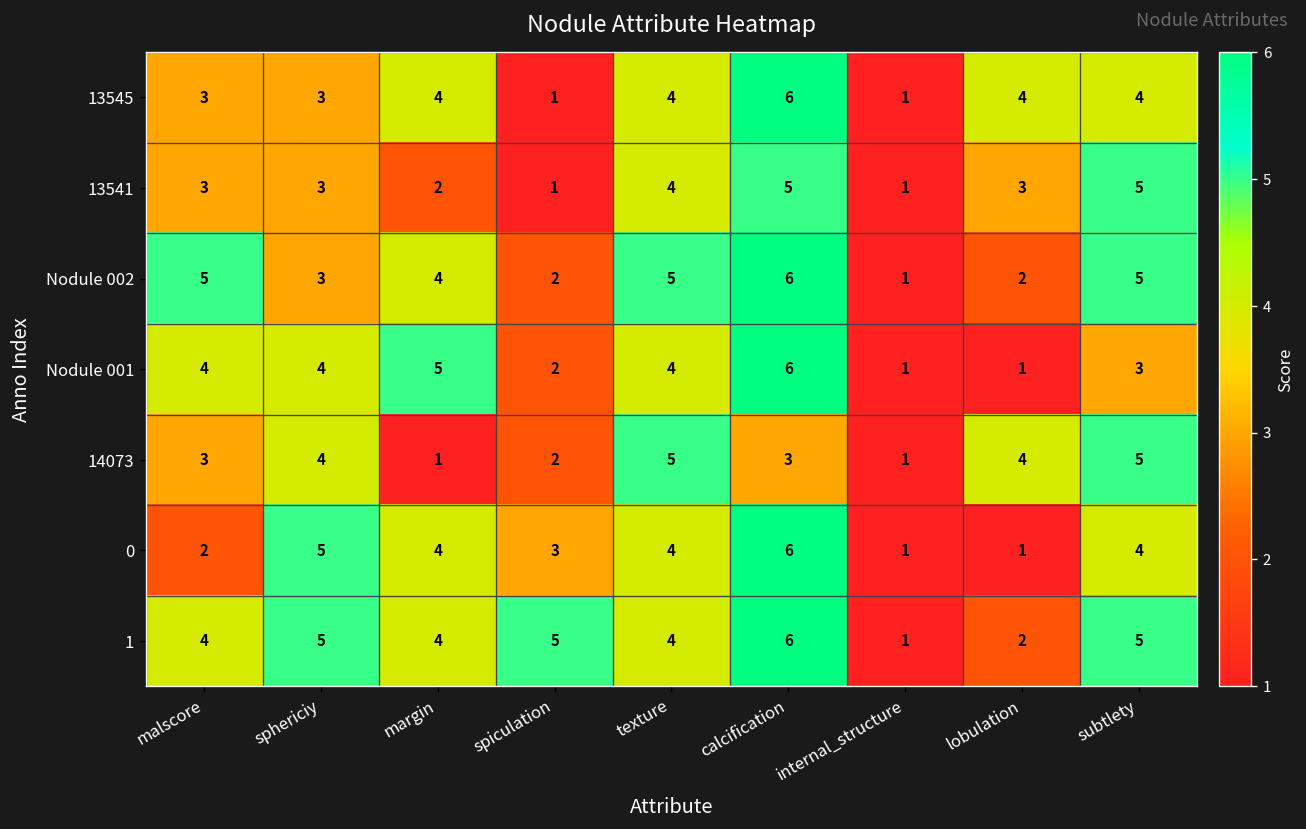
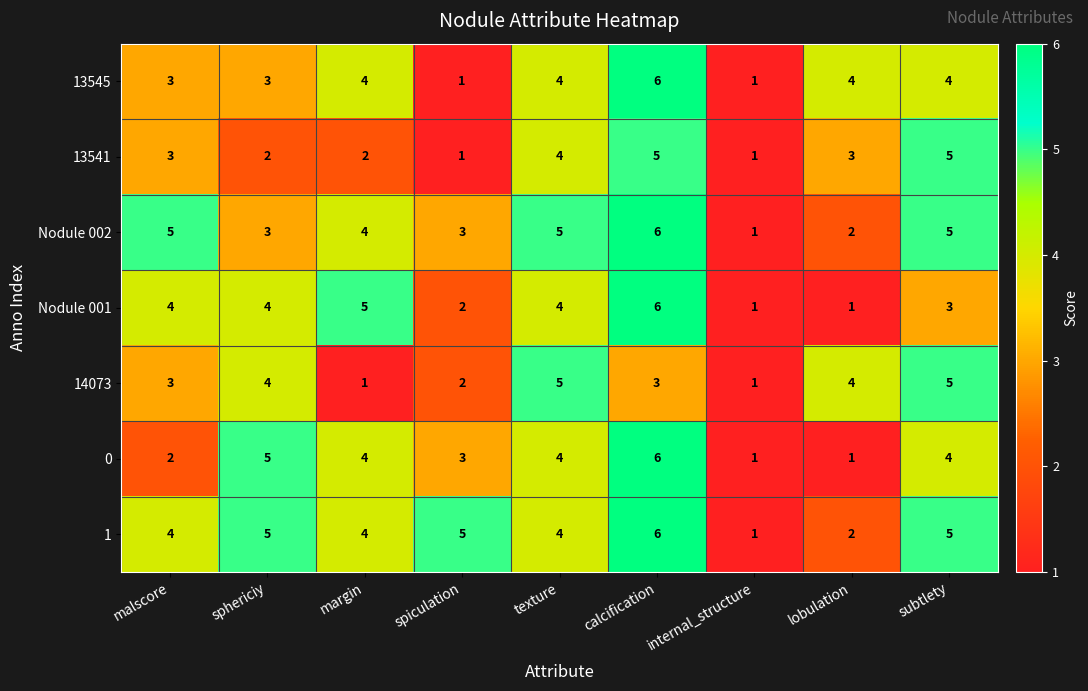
13541, sphericiy: 3 -> 2
Nodule 002, spiculation: 2 -> 3
